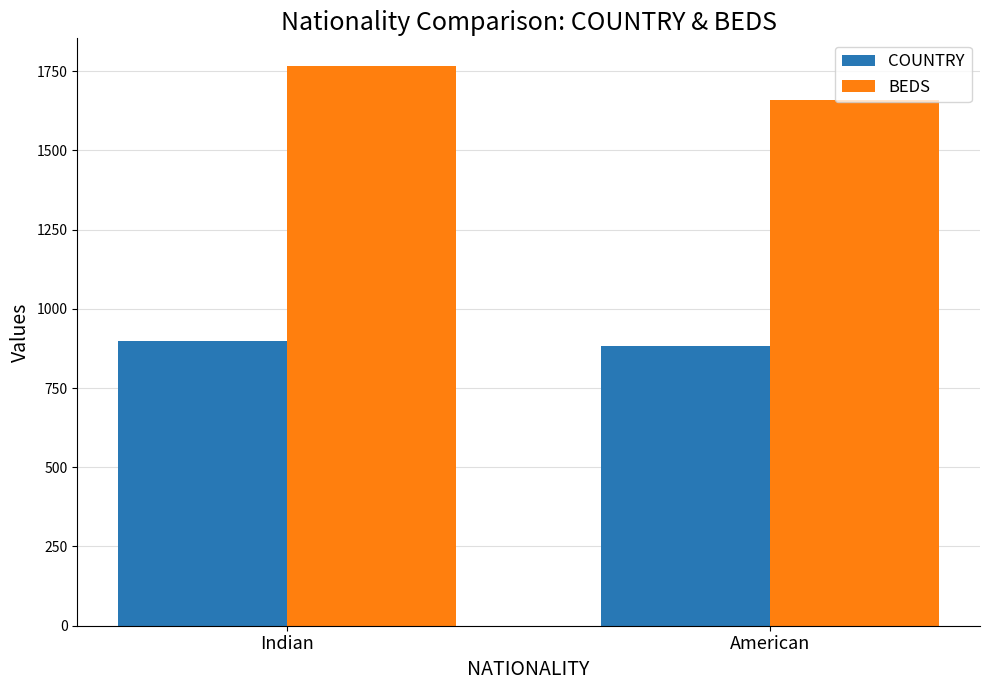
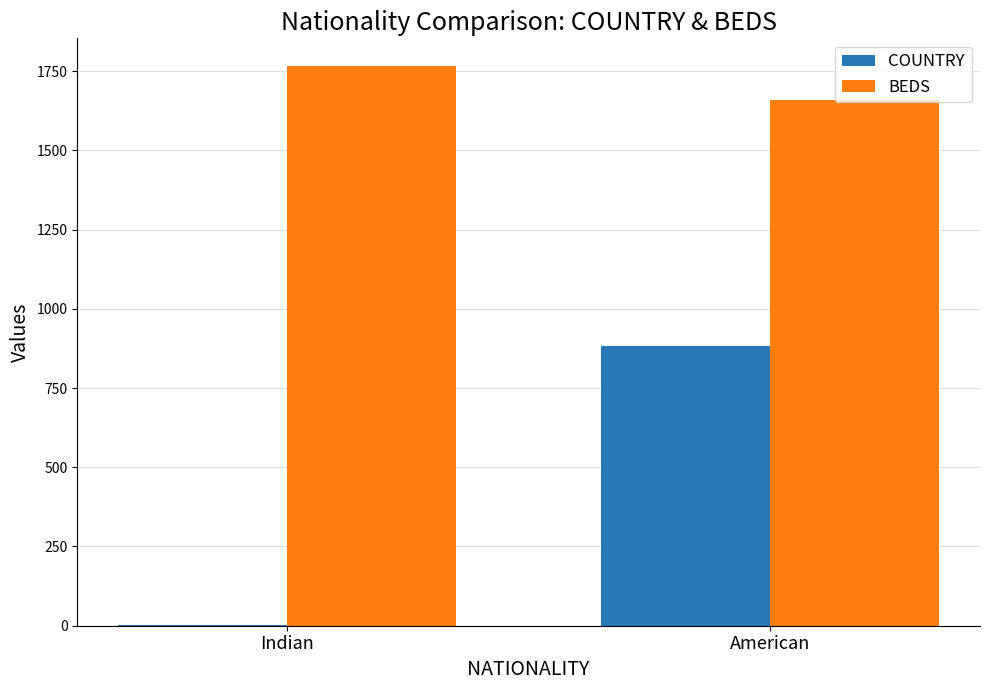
COUNTRY, Indian: 900 -> 0
